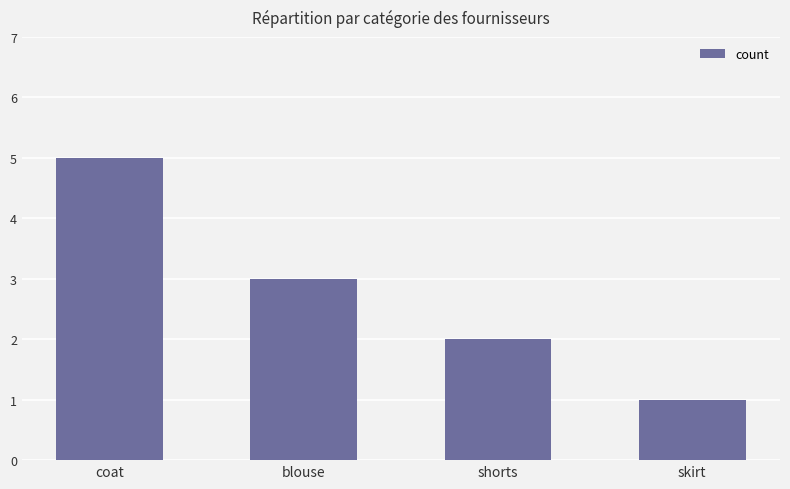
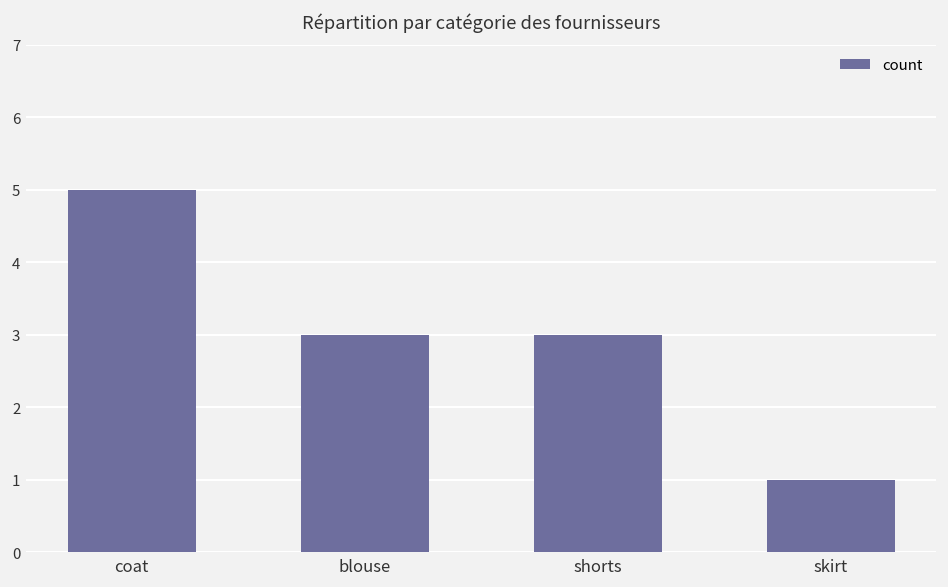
shorts: 2 -> 3
